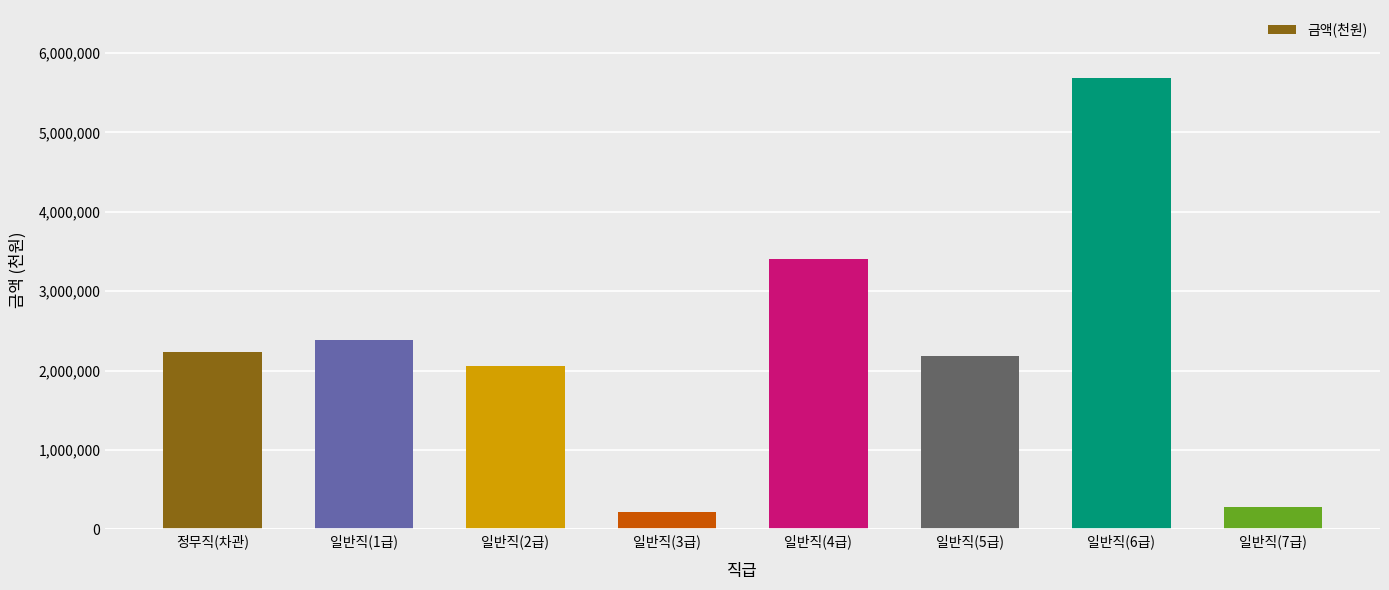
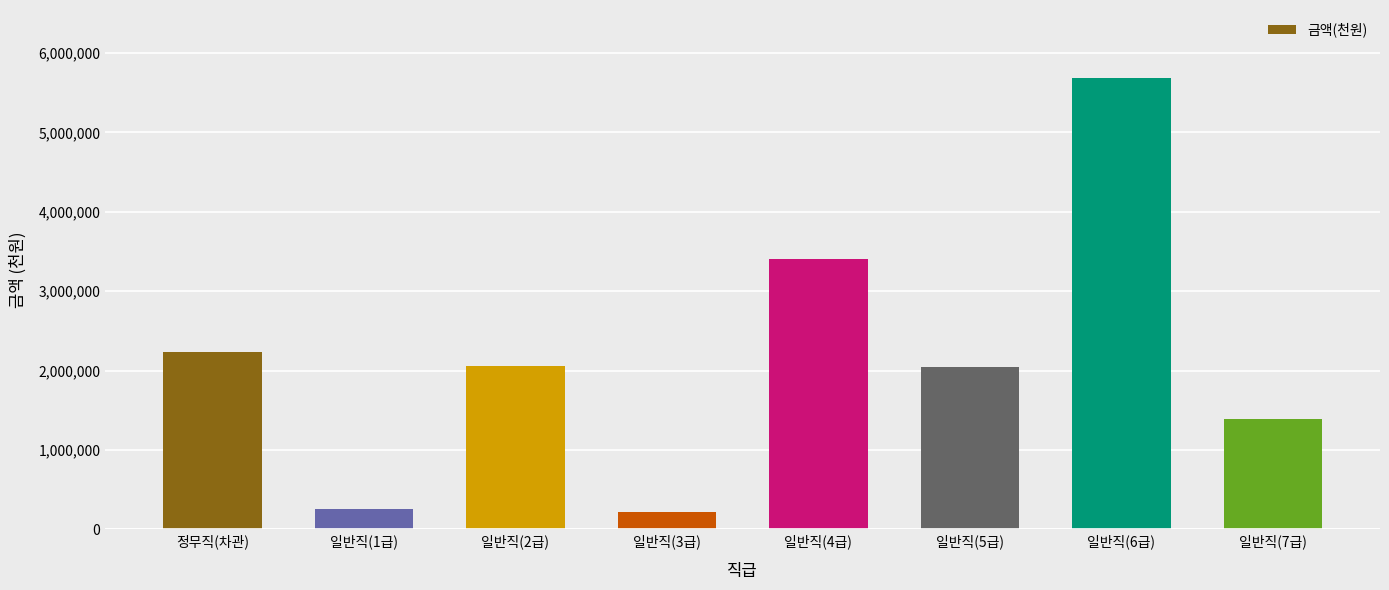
일반직(1급): 2,400,000 -> 300,000
일반직(5급): 2,200,000 -> 2,000,000
일반직(7급): 300,000 -> 1,400,000
